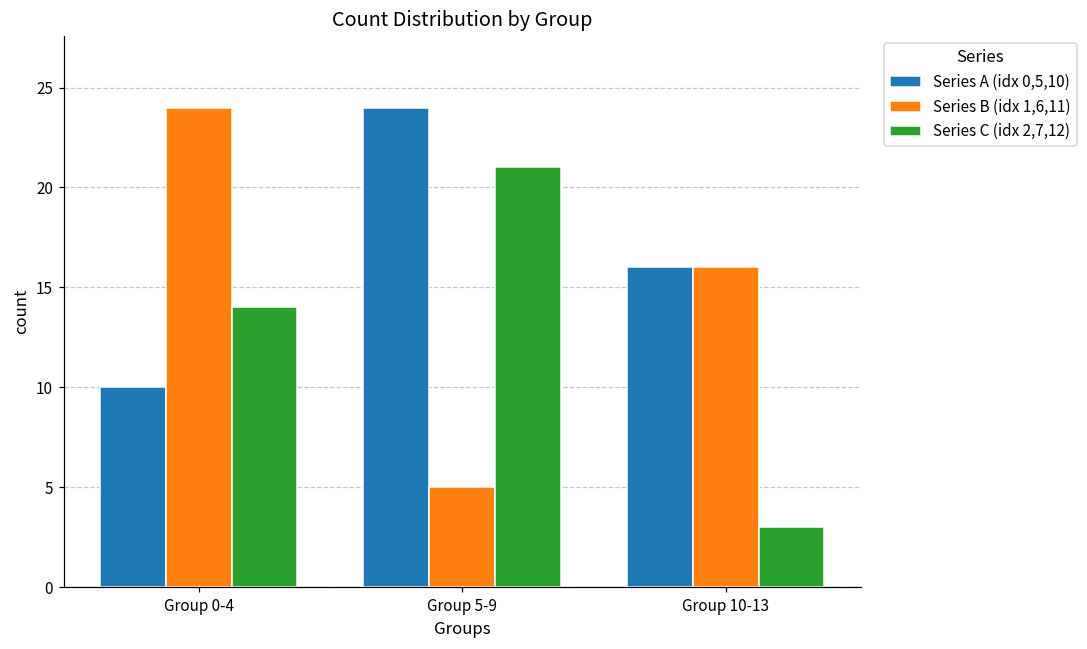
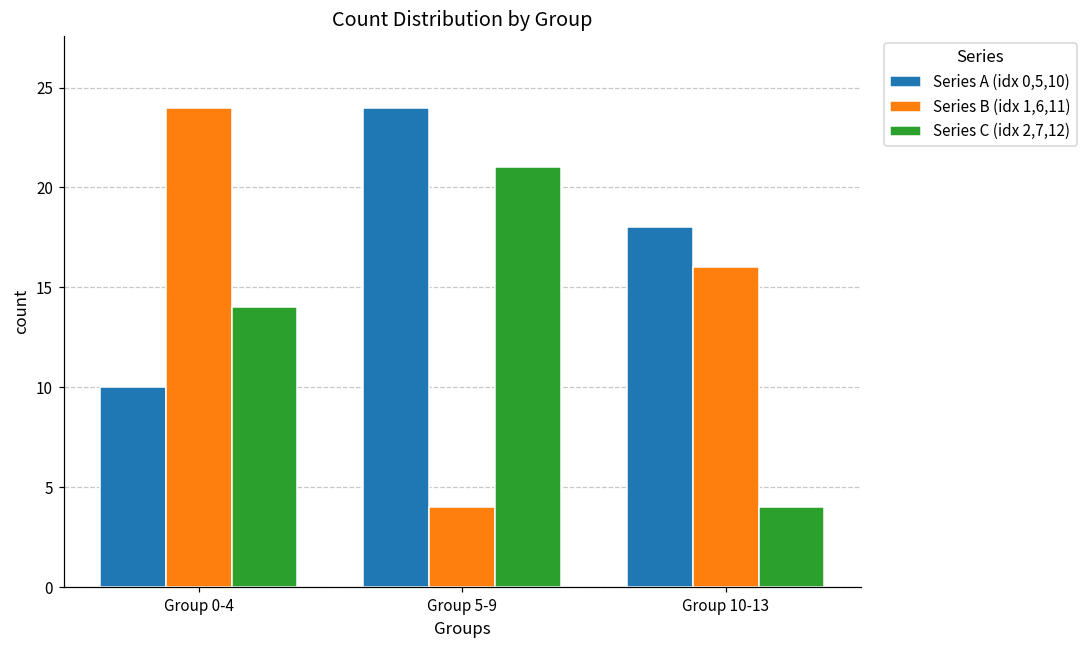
Series B (idx 1,6,11), Group 5-9: 5 -> 4
Series A (idx 0,5,10), Group 10-13: 16 -> 18
Series C (idx 2,7,12), Group 10-13: 3 -> 4
